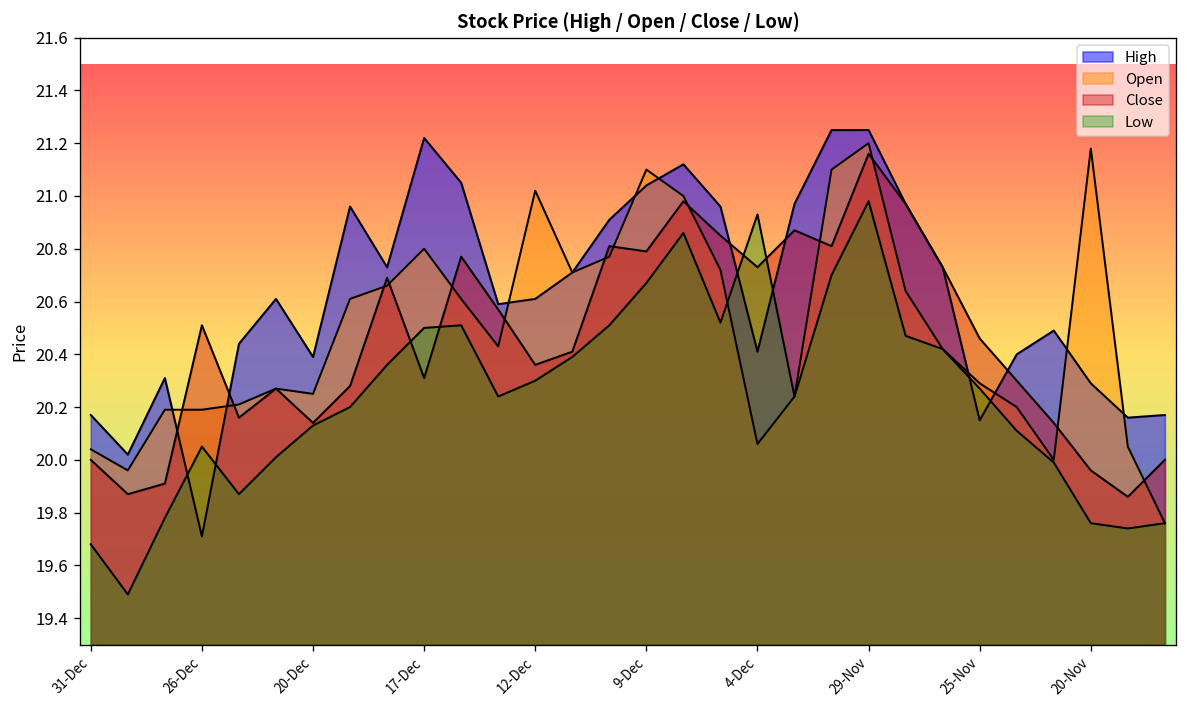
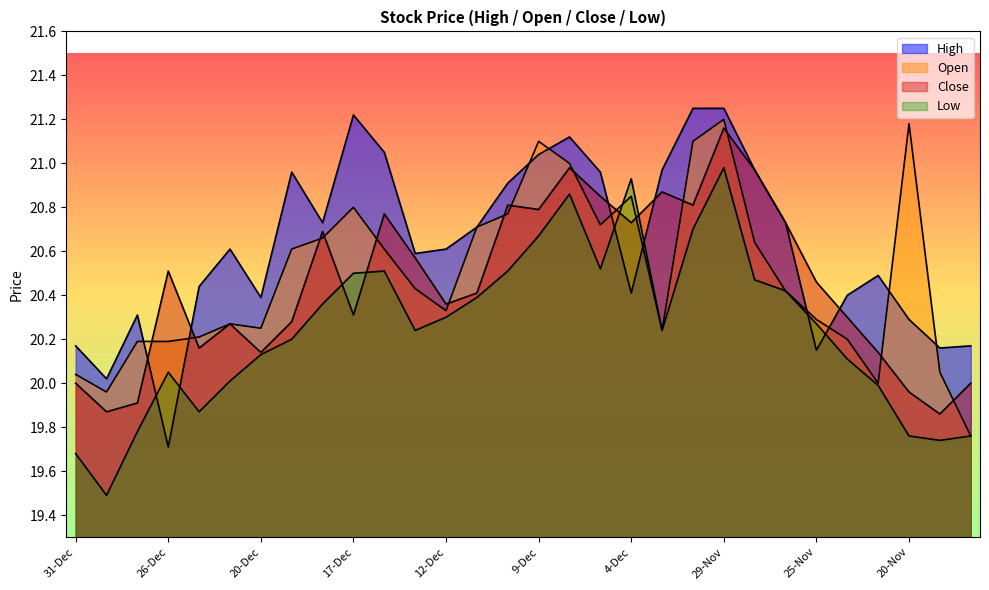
Open, 12-Dec: 21.02 -> 20.33
Open, 4-Dec: 20.06 -> 20.85
